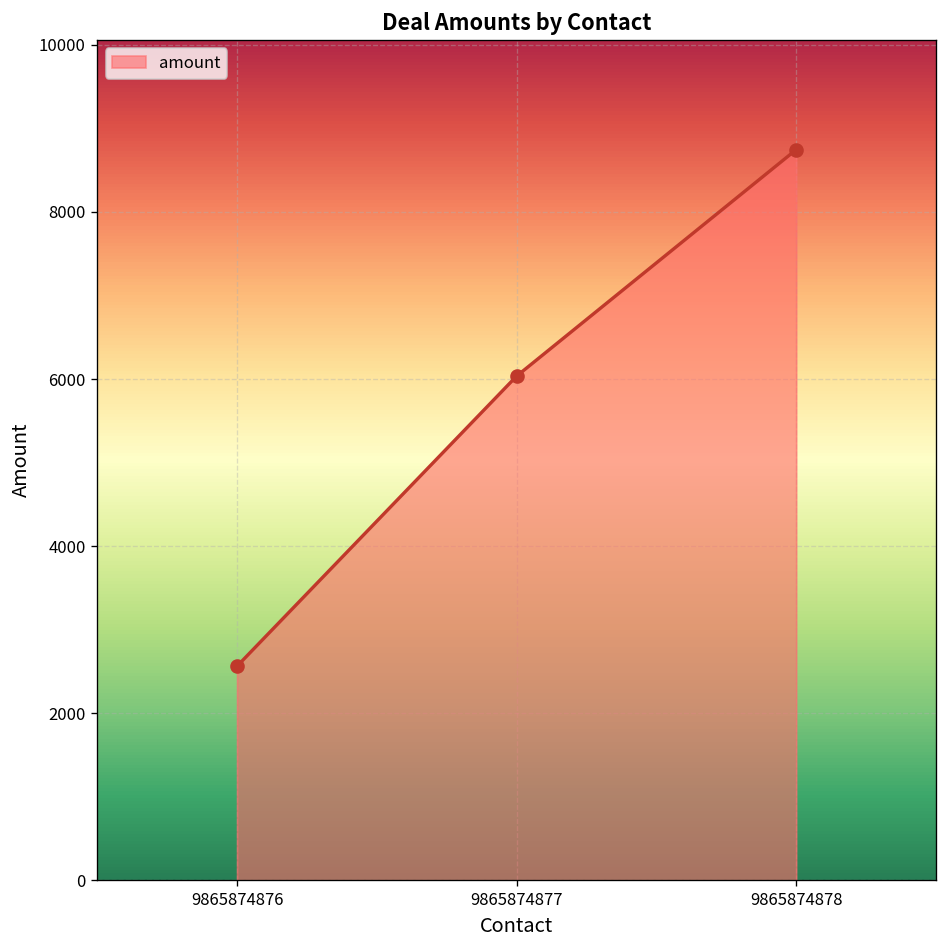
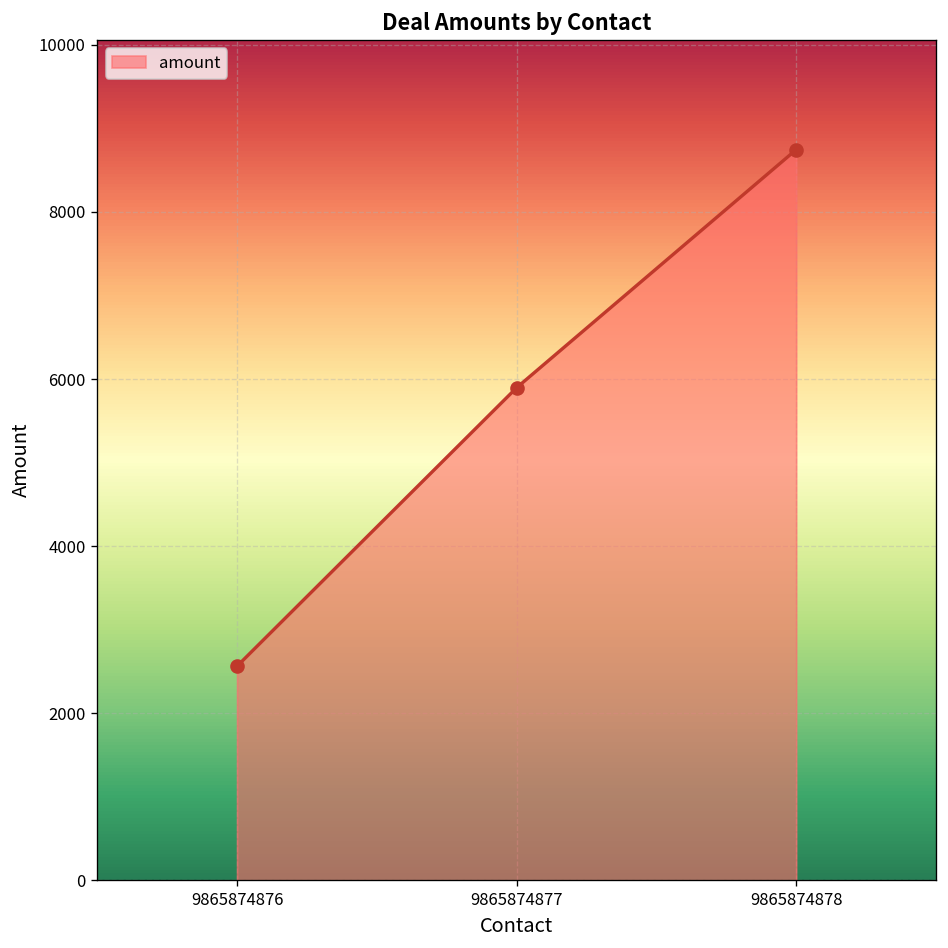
9865874877: 6000 -> 5900
